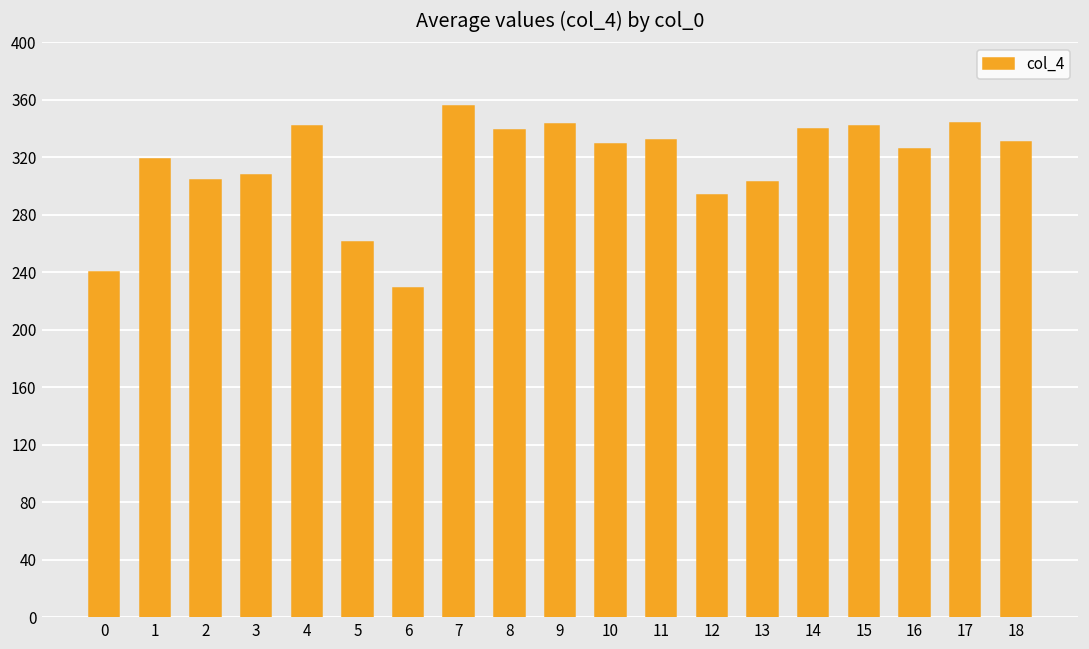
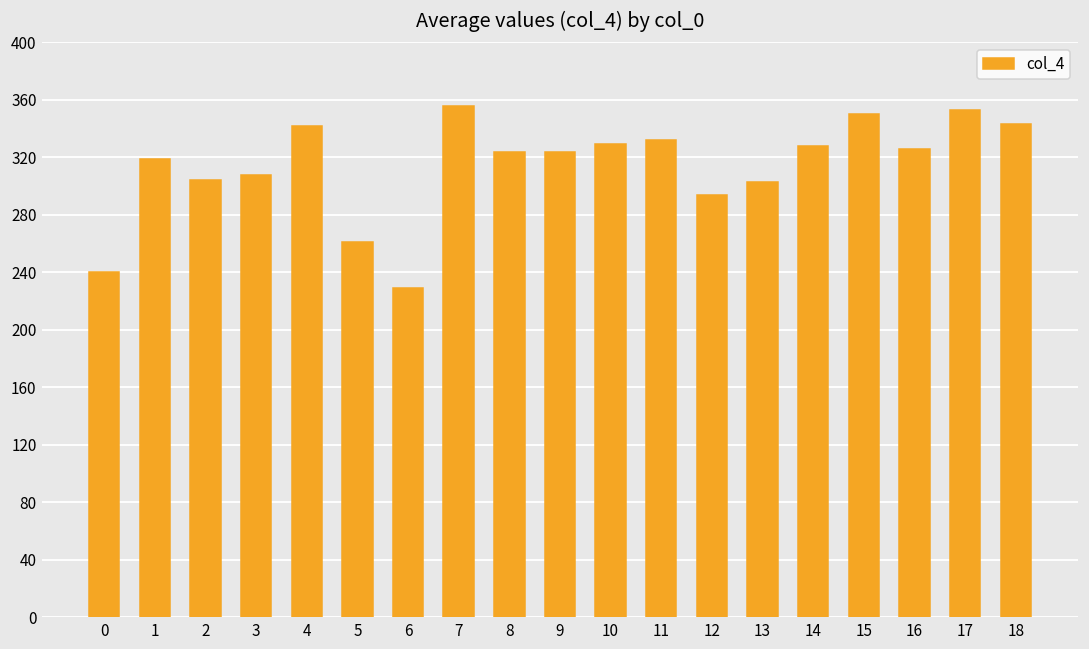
8: 339 -> 324
9: 343 -> 324
14: 340 -> 328
15: 342 -> 350
17: 344 -> 353
18: 331 -> 343
